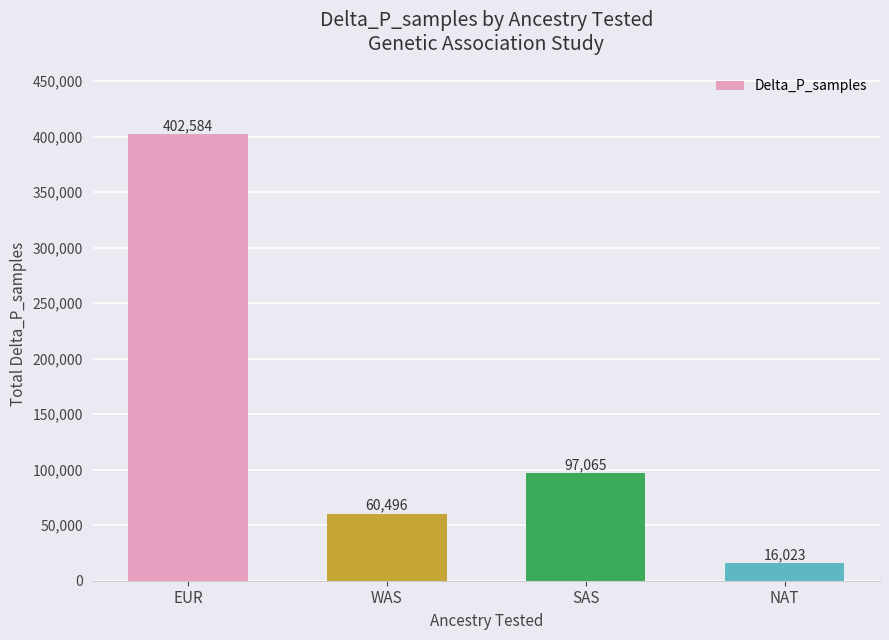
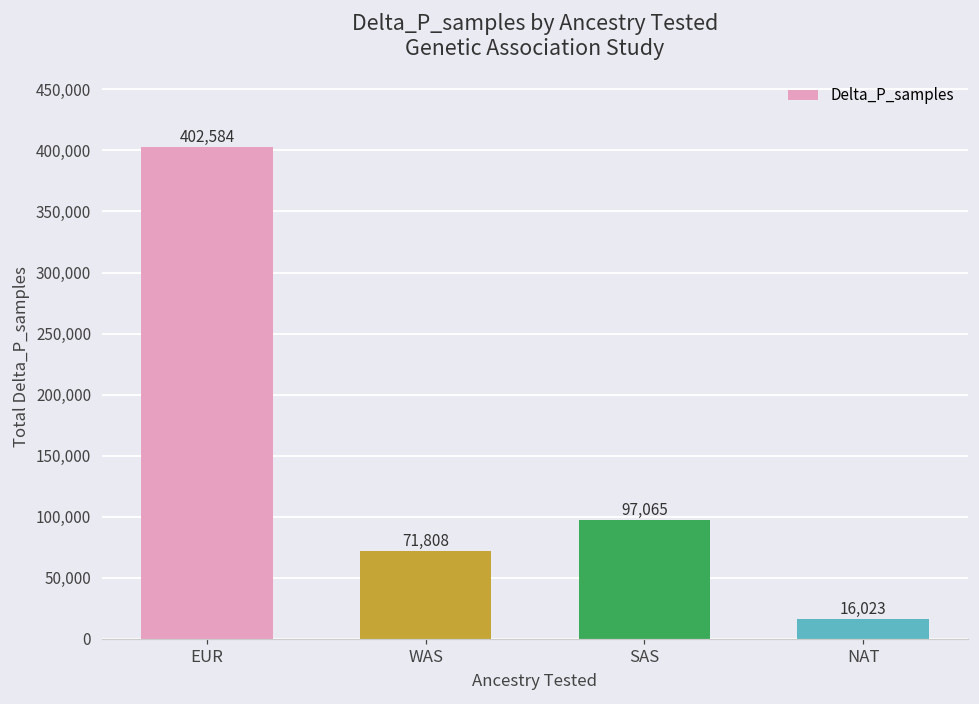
WAS: 60,496 -> 71,808
